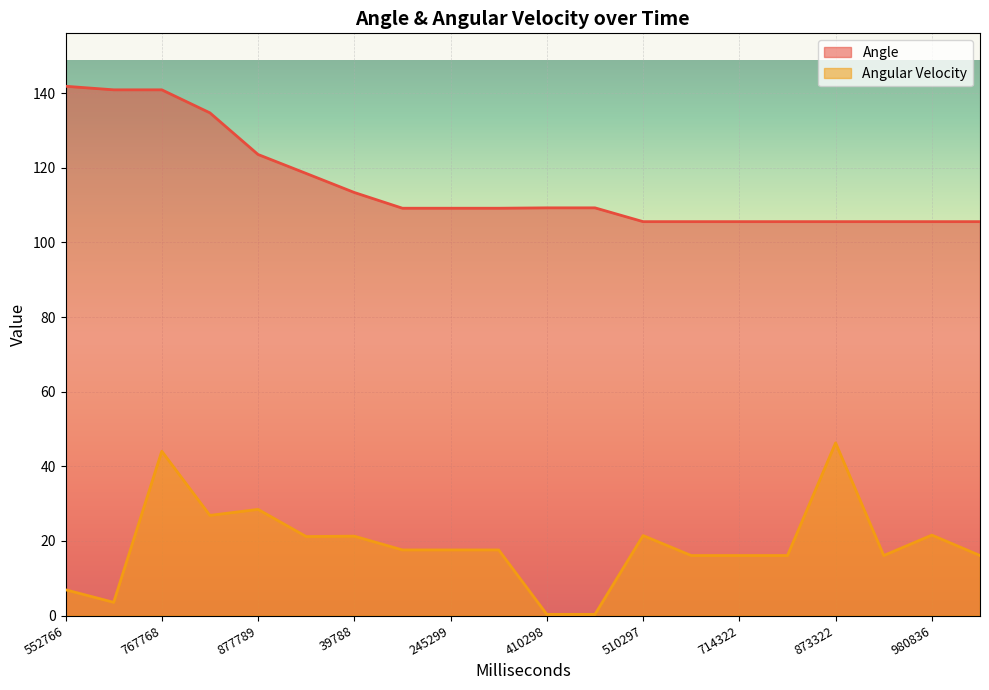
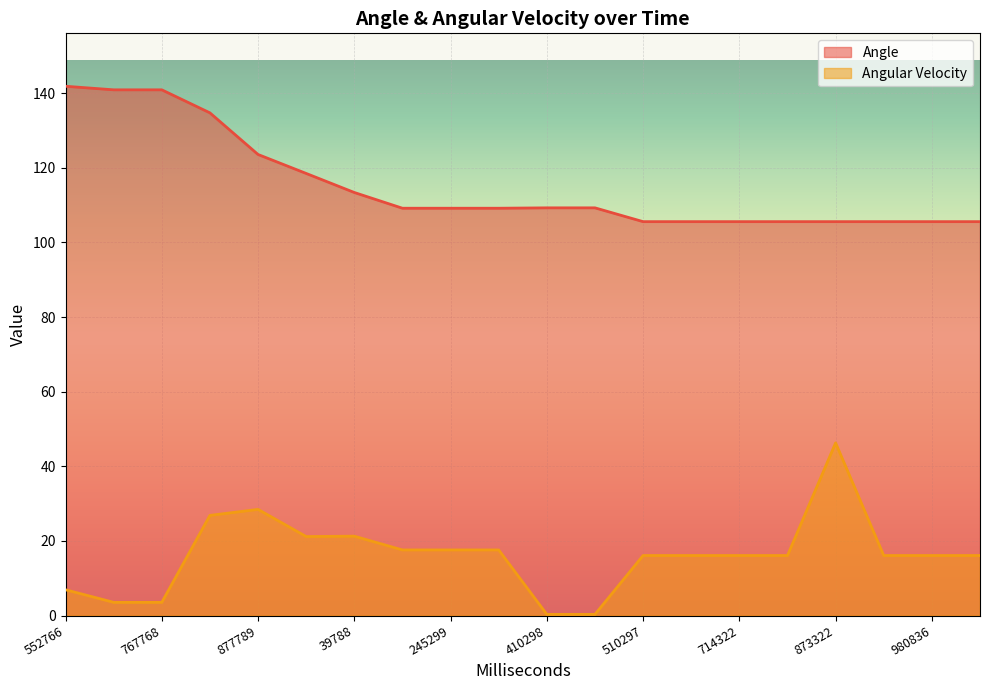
Angular Velocity, 767768: 44 -> 4
Angular Velocity, 510297: 21 -> 16
Angular Velocity, 980836: 22 -> 16
